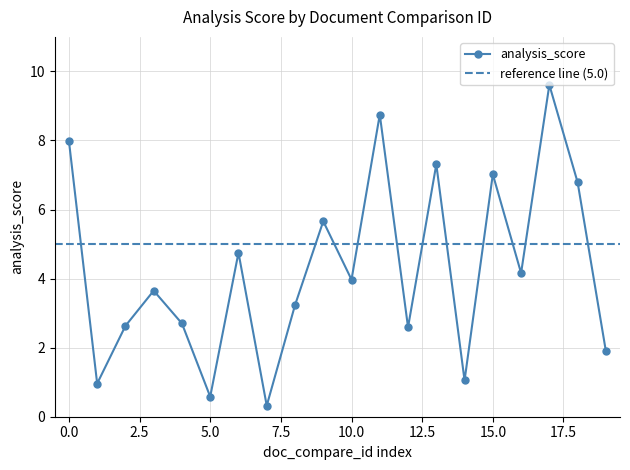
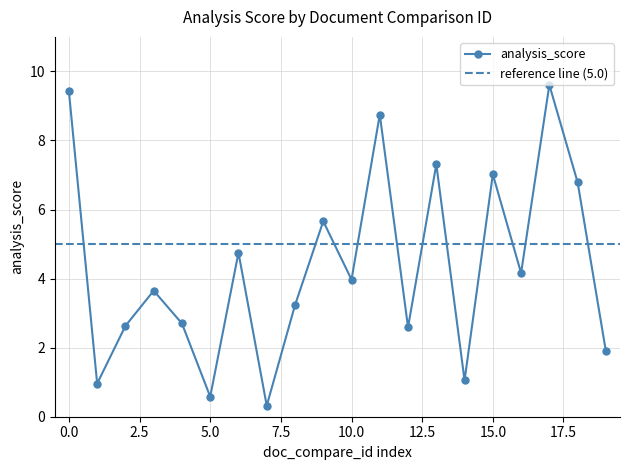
0.0: 8.0 -> 9.4
